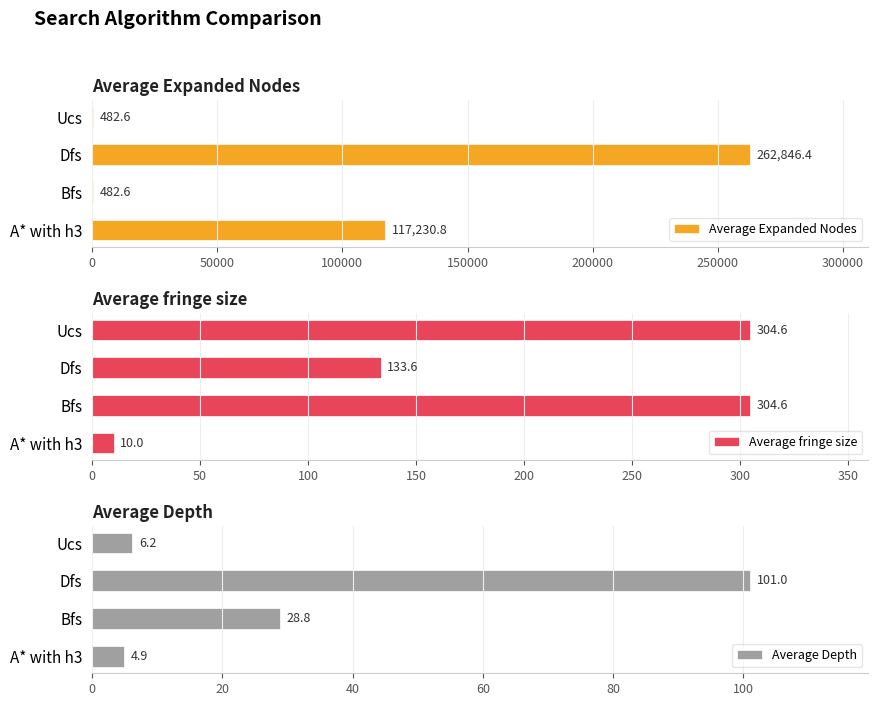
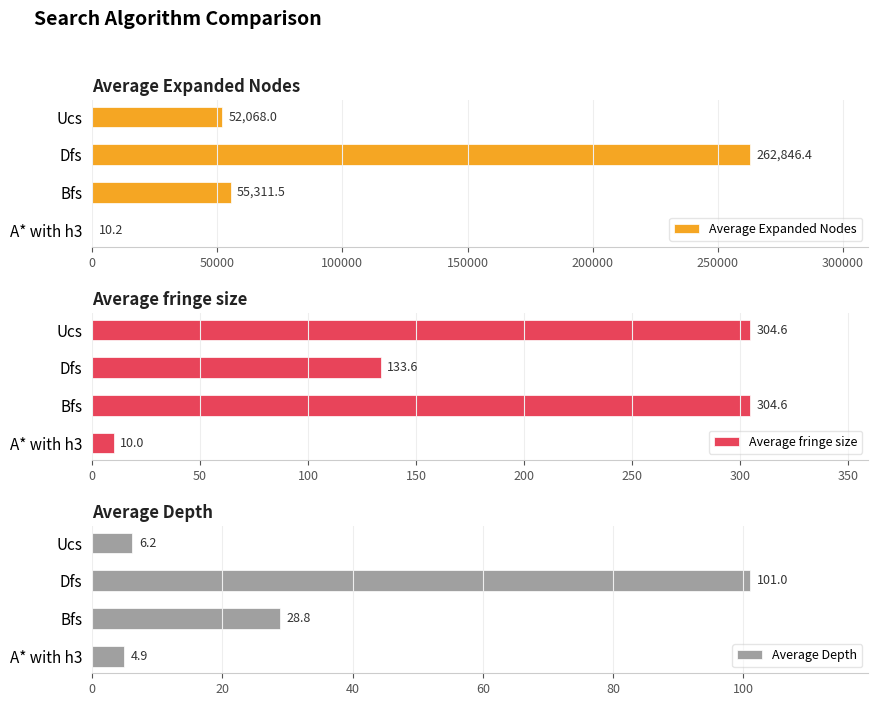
Average Expanded Nodes, Ucs: 482.6 -> 52,068.0
Average Expanded Nodes, Bfs: 482.6 -> 55,311.5
Average Expanded Nodes, A* with h3: 117,230.8 -> 10.2
